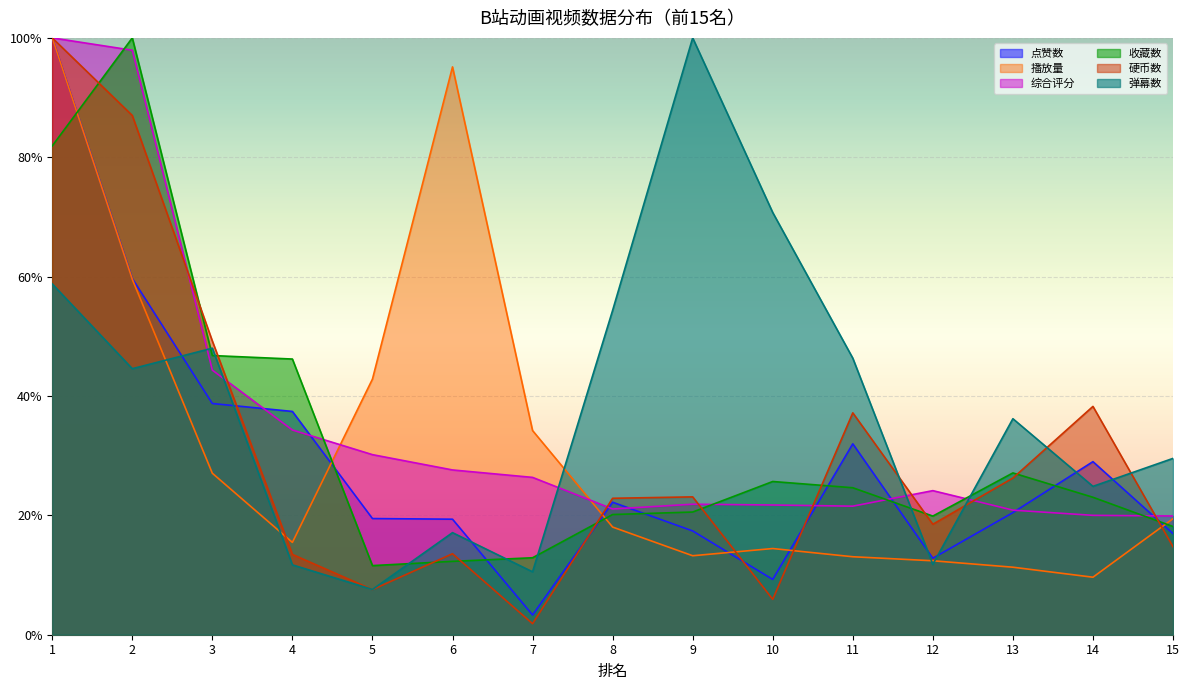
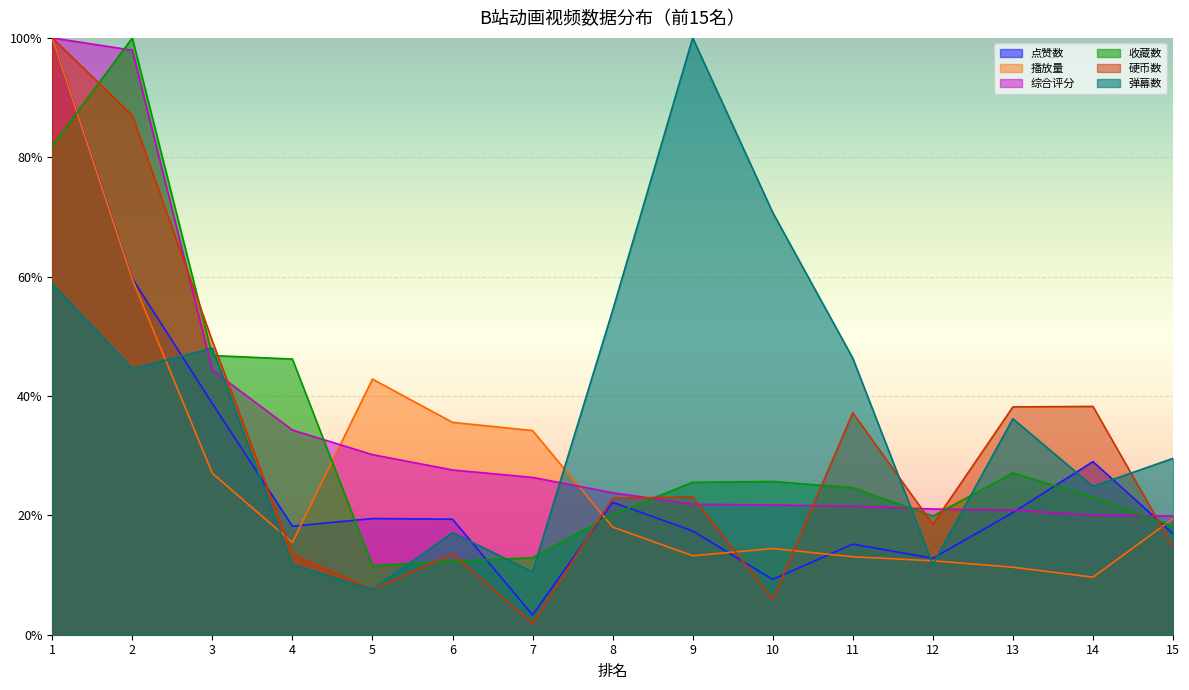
点赞数, 4: 37% -> 18%
播放量, 6: 95% -> 36%
综合评分, 8: 21% -> 24%
收藏数, 9: 21% -> 26%
点赞数, 11: 32% -> 15%
综合评分, 12: 24% -> 21%
硬币数, 13: 26% -> 38%
